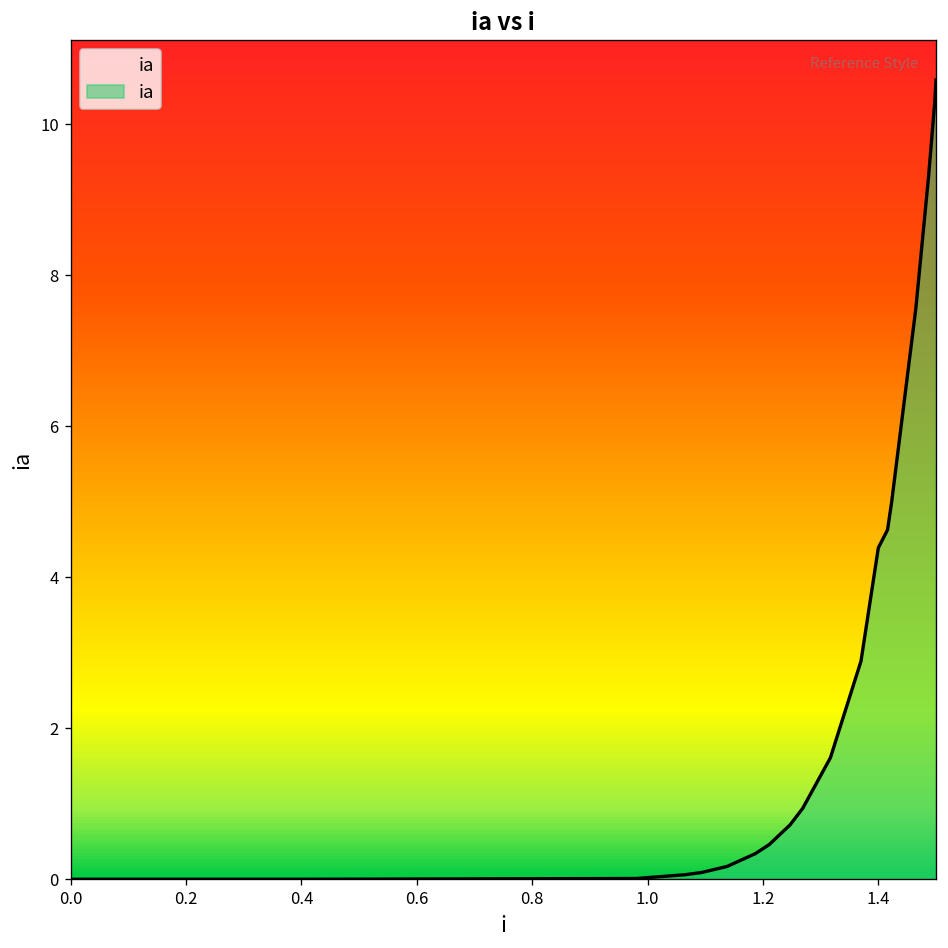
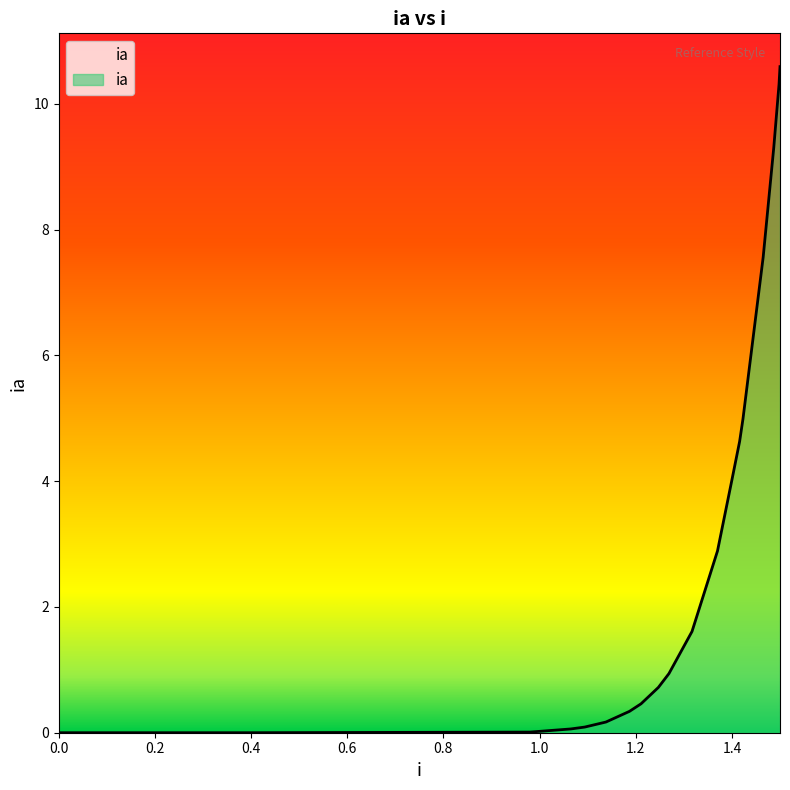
1.4: 4.4 -> 4.0
